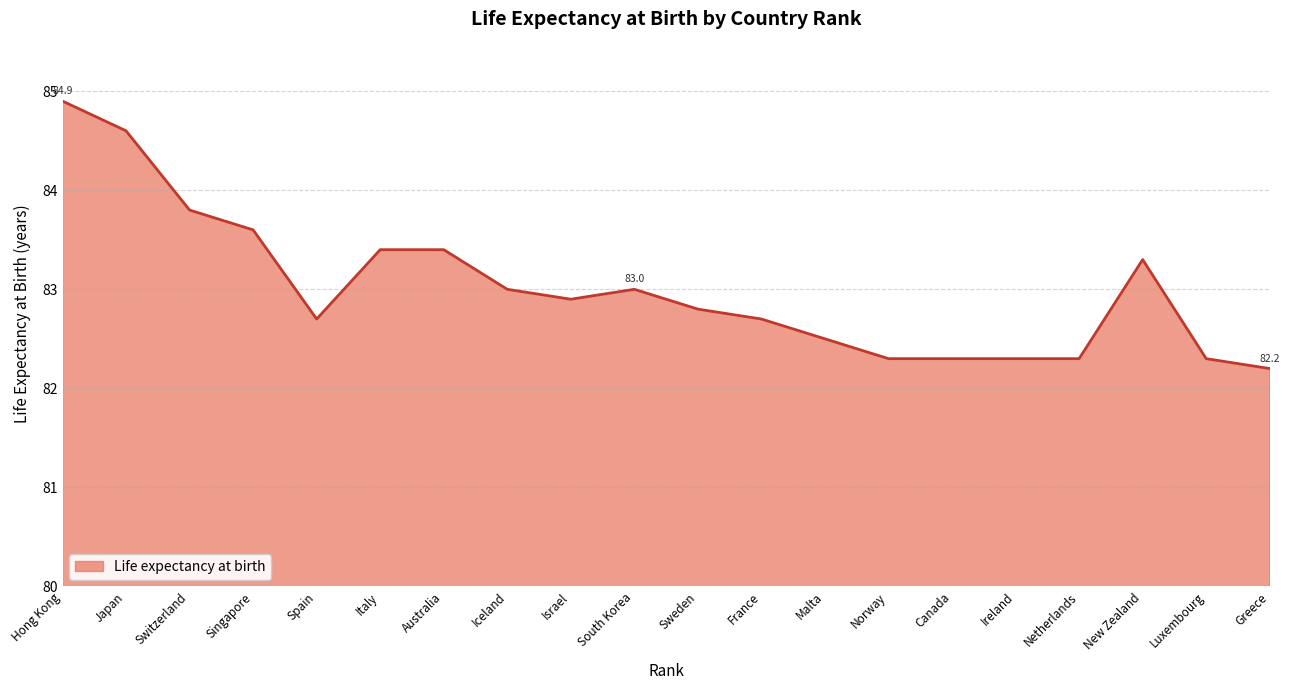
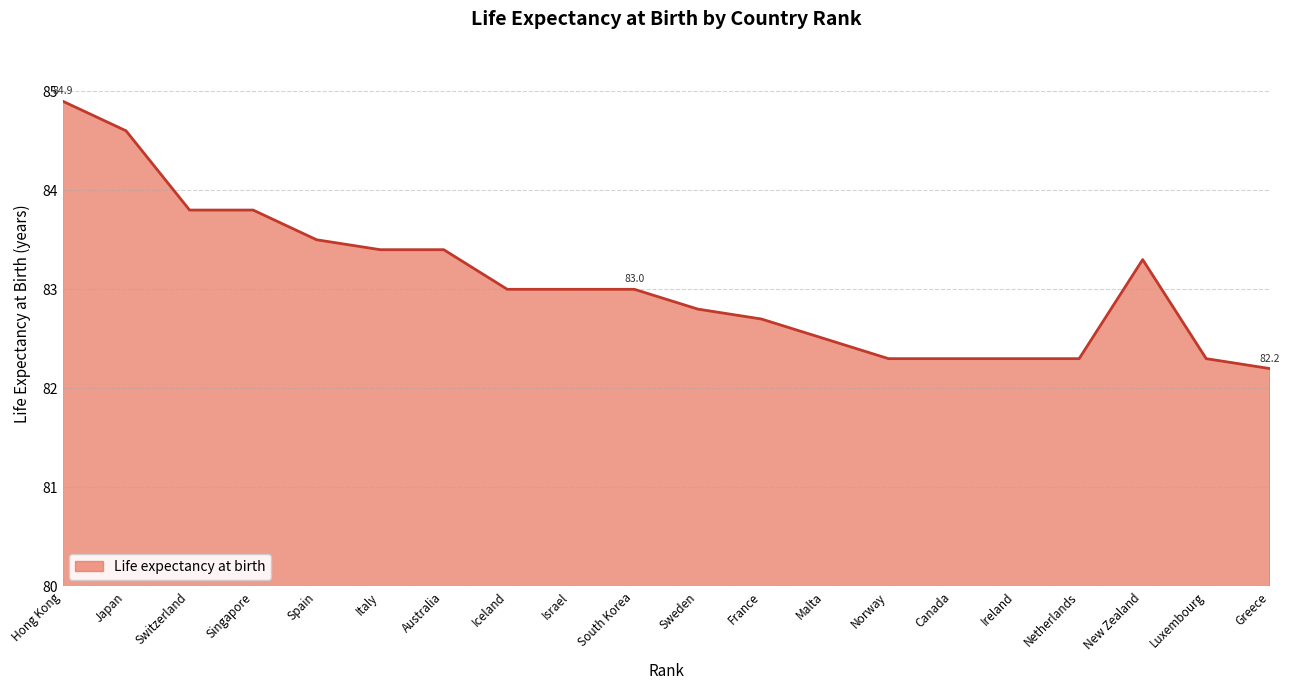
Singapore: 83.6 -> 83.8
Spain: 82.7 -> 83.5
Israel: 82.9 -> 83.0
